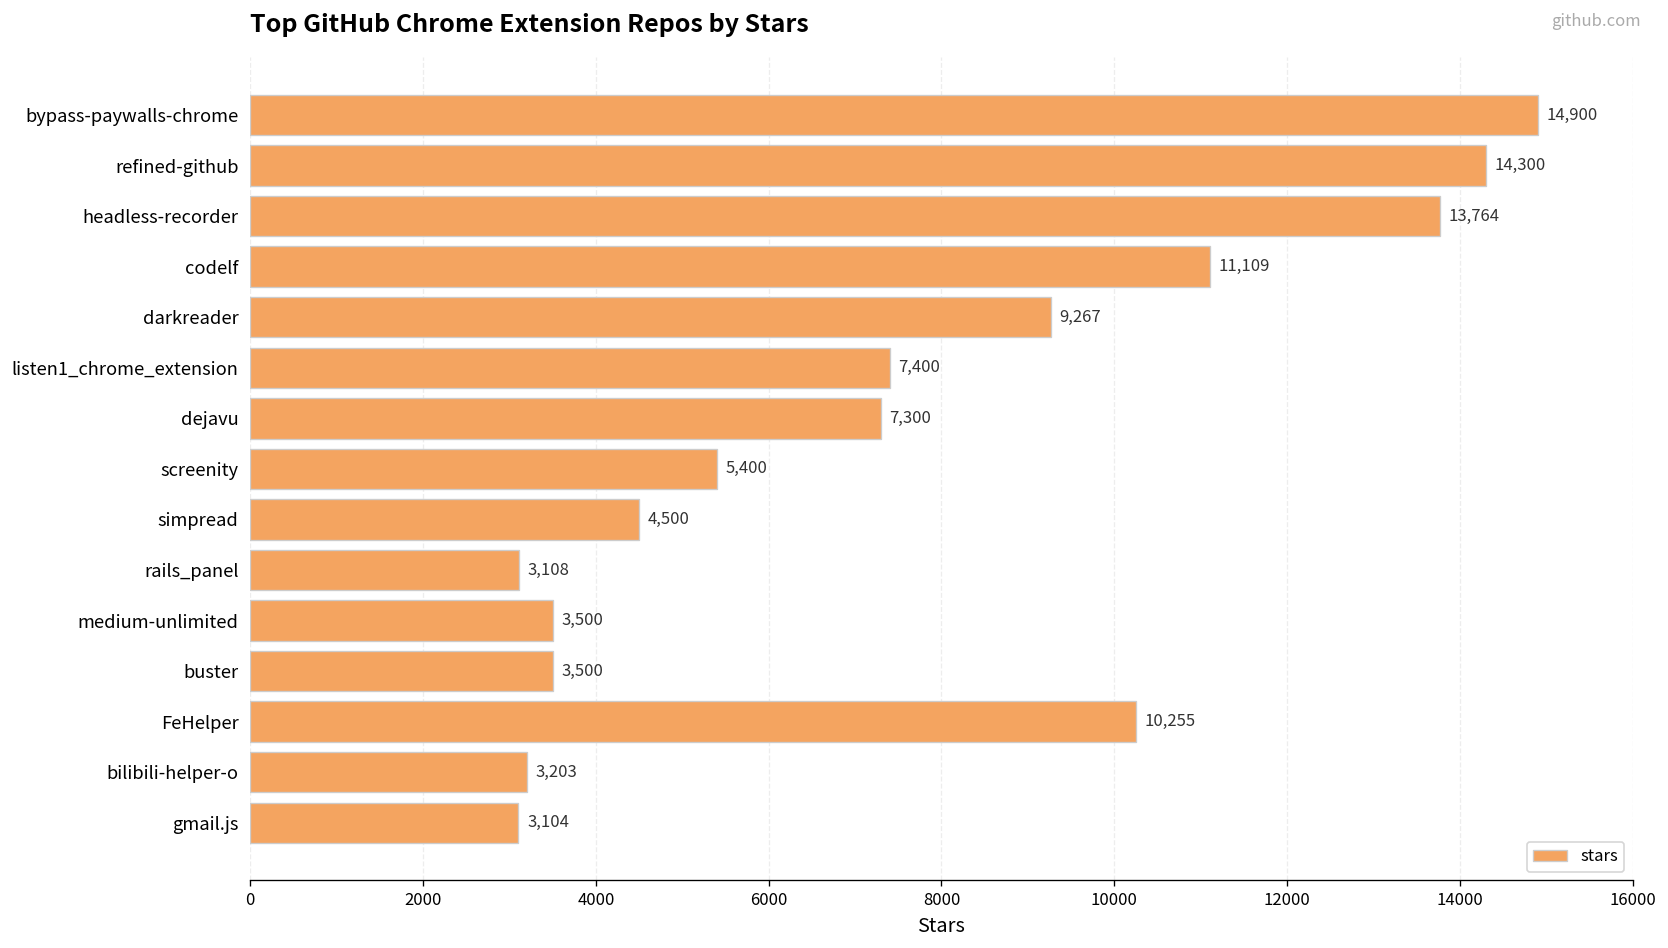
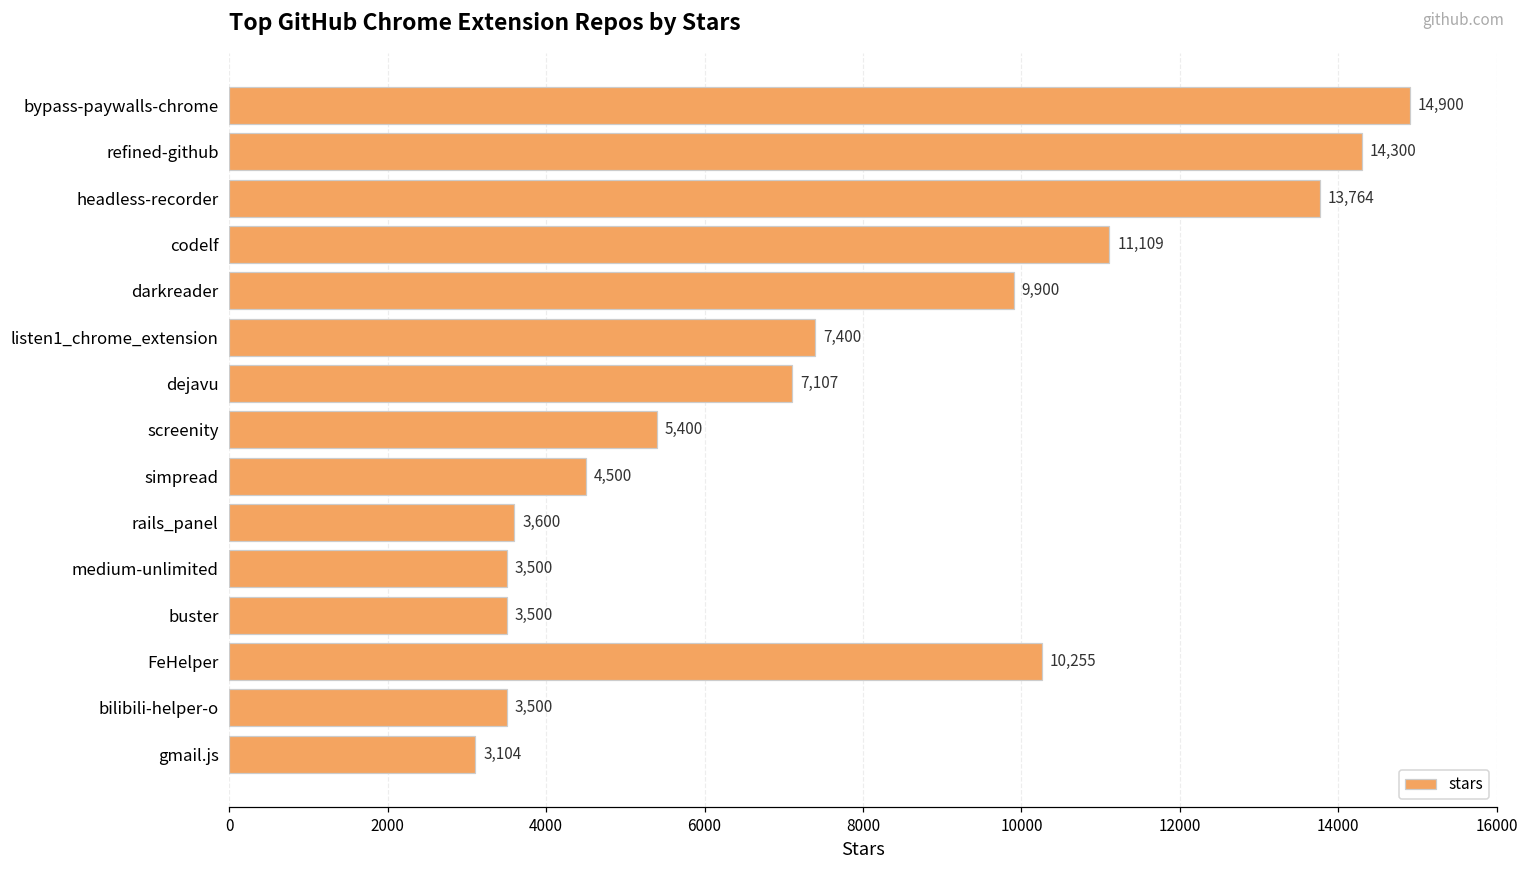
darkreader: 9,267 -> 9,900
dejavu: 7,300 -> 7,107
rails_panel: 3,108 -> 3,600
bilibili-helper-o: 3,203 -> 3,500
